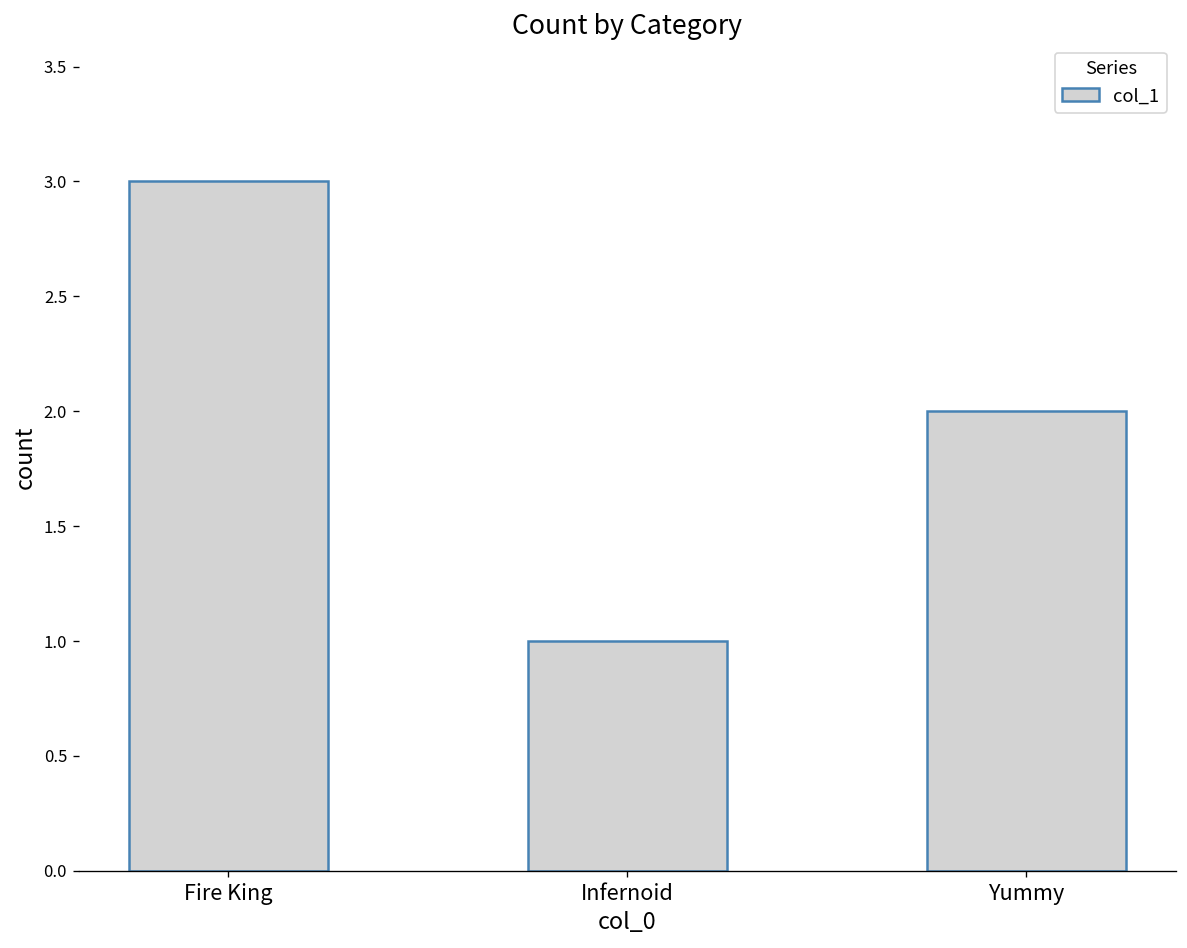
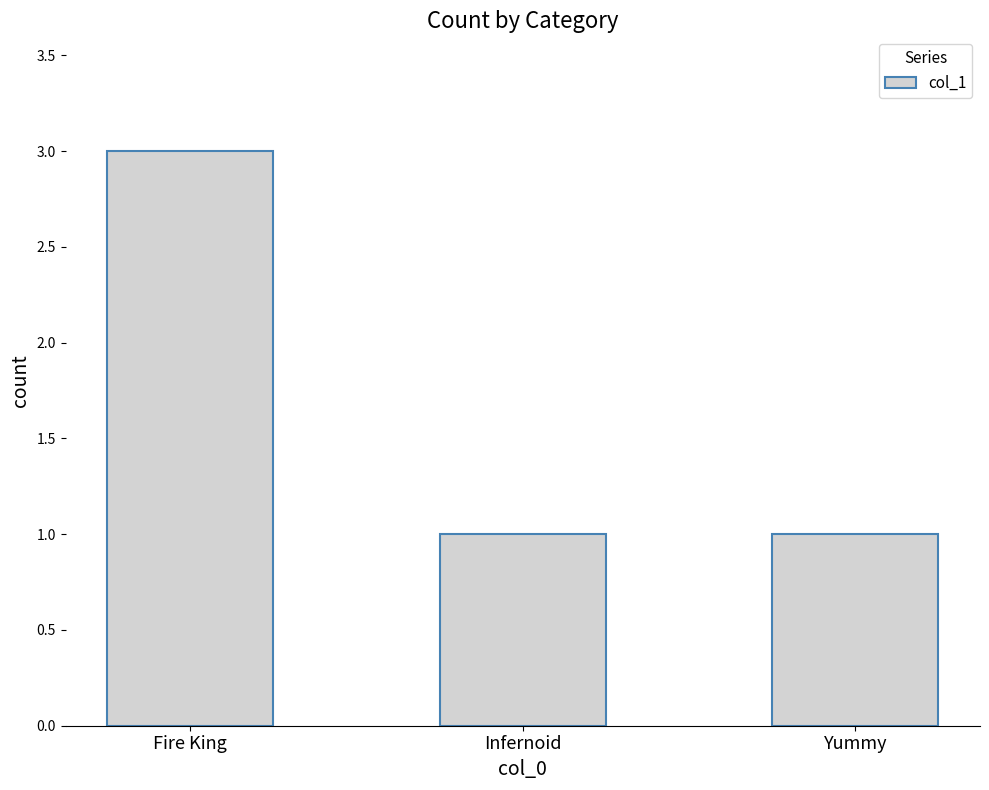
Yummy: 2 -> 1
